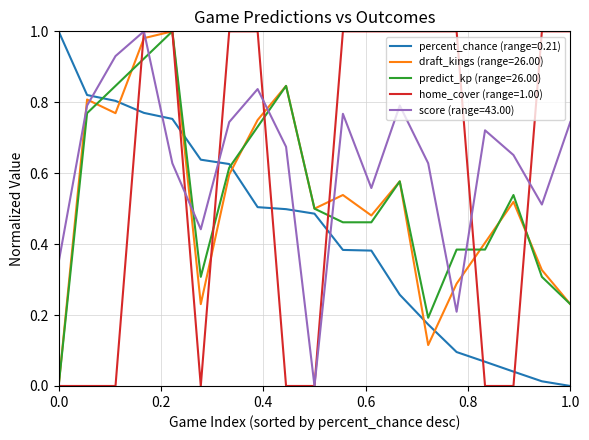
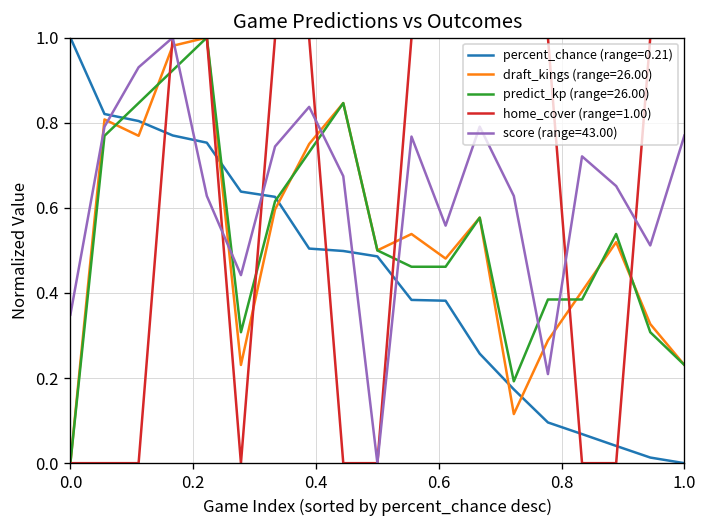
score (range=43.00), 1.0: 0.74 -> 0.77
